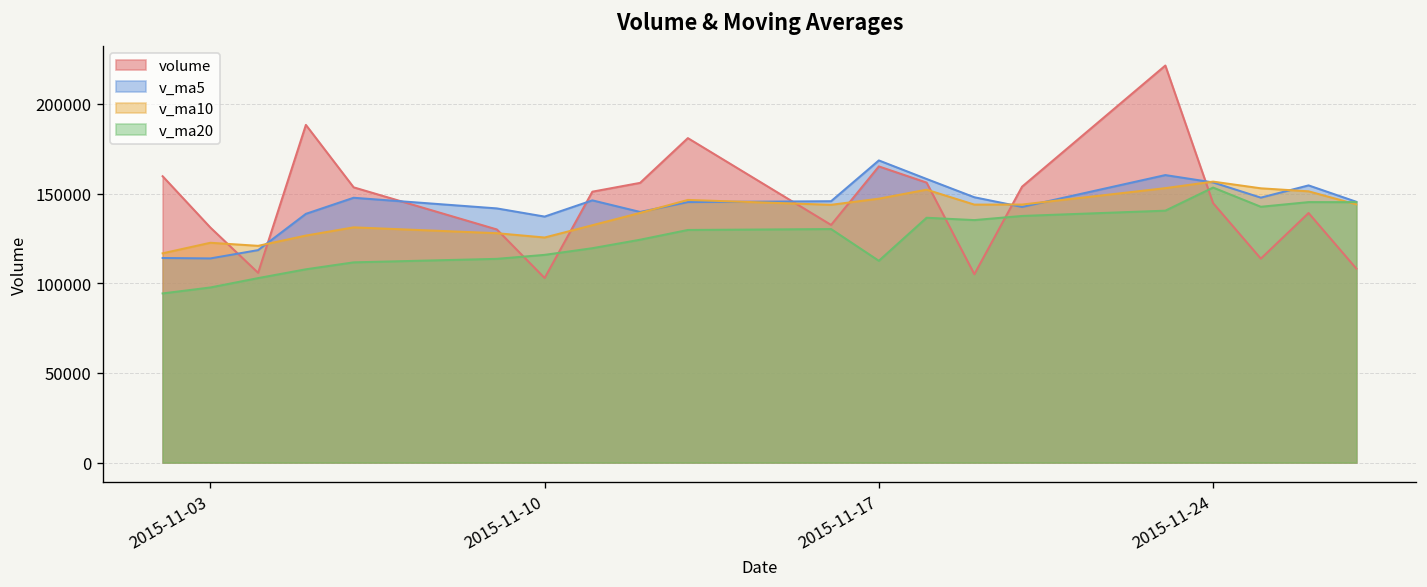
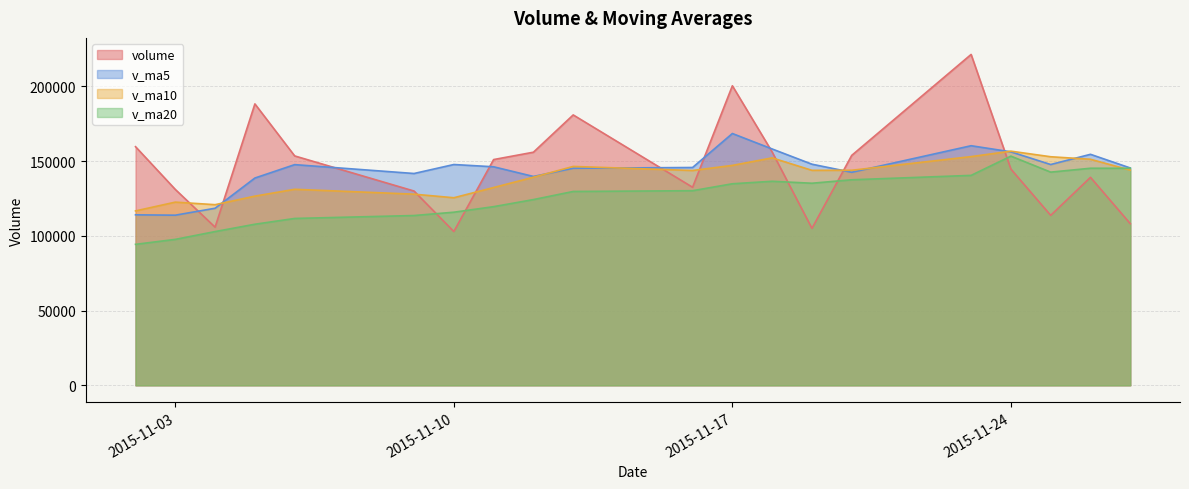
v_ma5, 2015-11-10: 137000 -> 148000
volume, 2015-11-17: 165000 -> 200000
v_ma20, 2015-11-17: 112000 -> 135000
